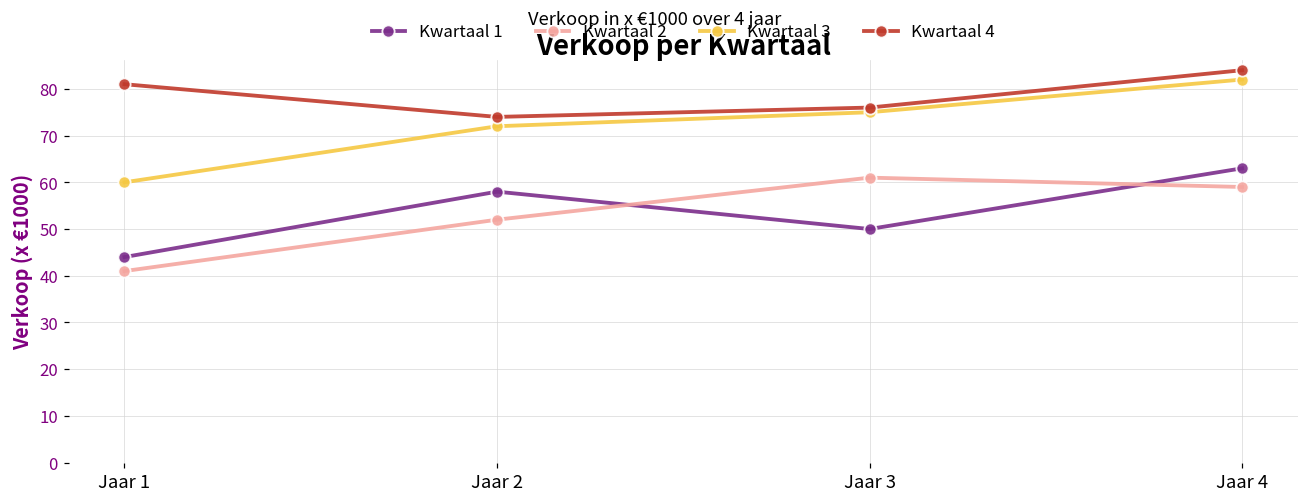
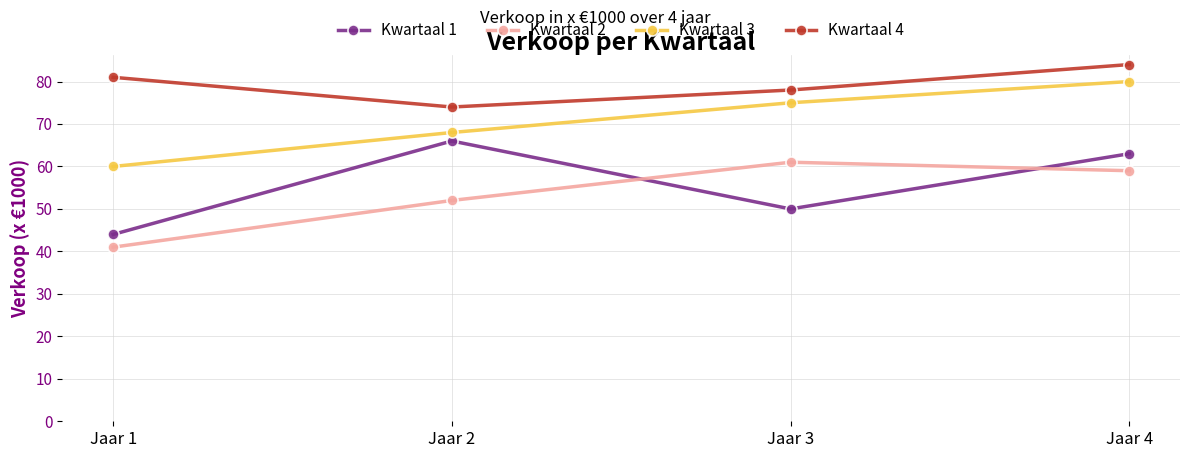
Kwartaal 1, Jaar 2: 58 -> 66
Kwartaal 3, Jaar 2: 72 -> 68
Kwartaal 4, Jaar 3: 76 -> 78
Kwartaal 3, Jaar 4: 82 -> 80
